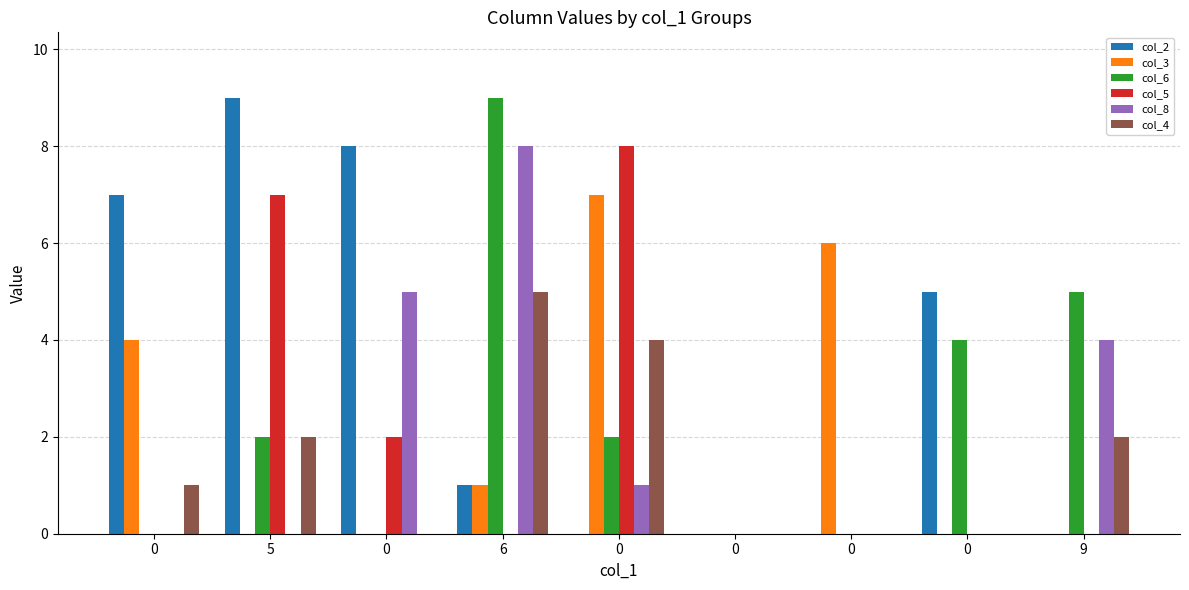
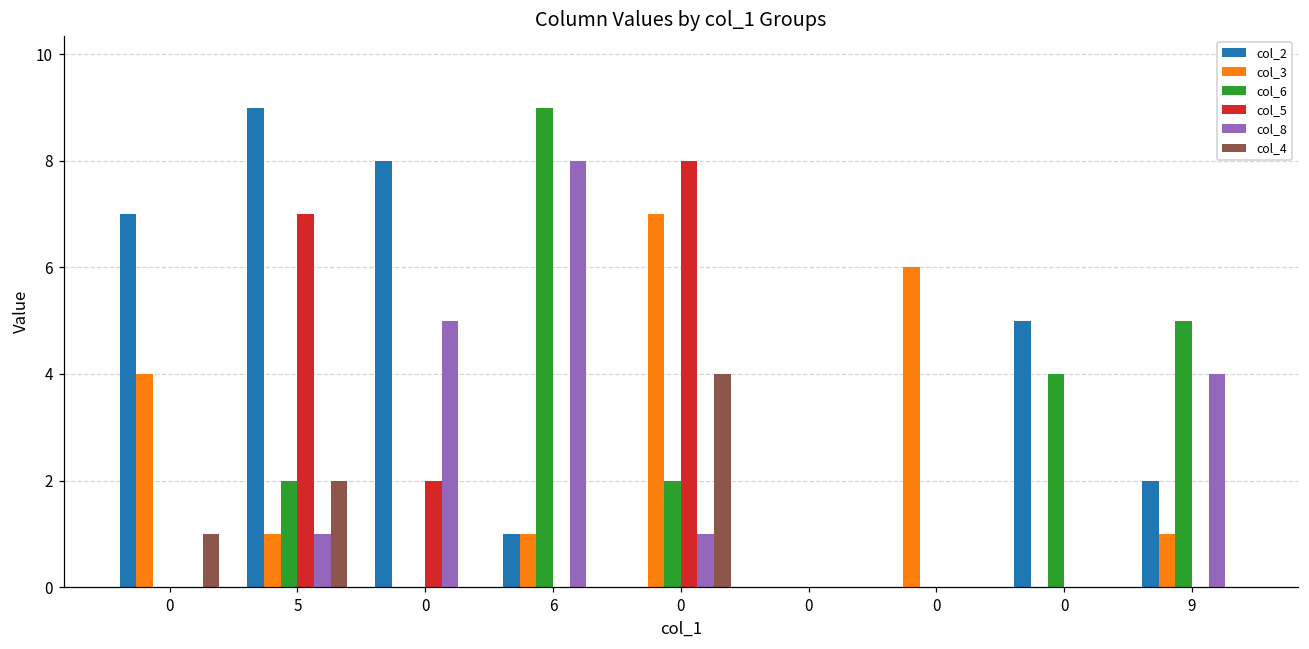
col_3, 5: 0 -> 1
col_8, 5: 0 -> 1
col_4, 6: 5 -> 0
col_2, 9: 0 -> 2
col_3, 9: 0 -> 1
col_4, 9: 2 -> 0
